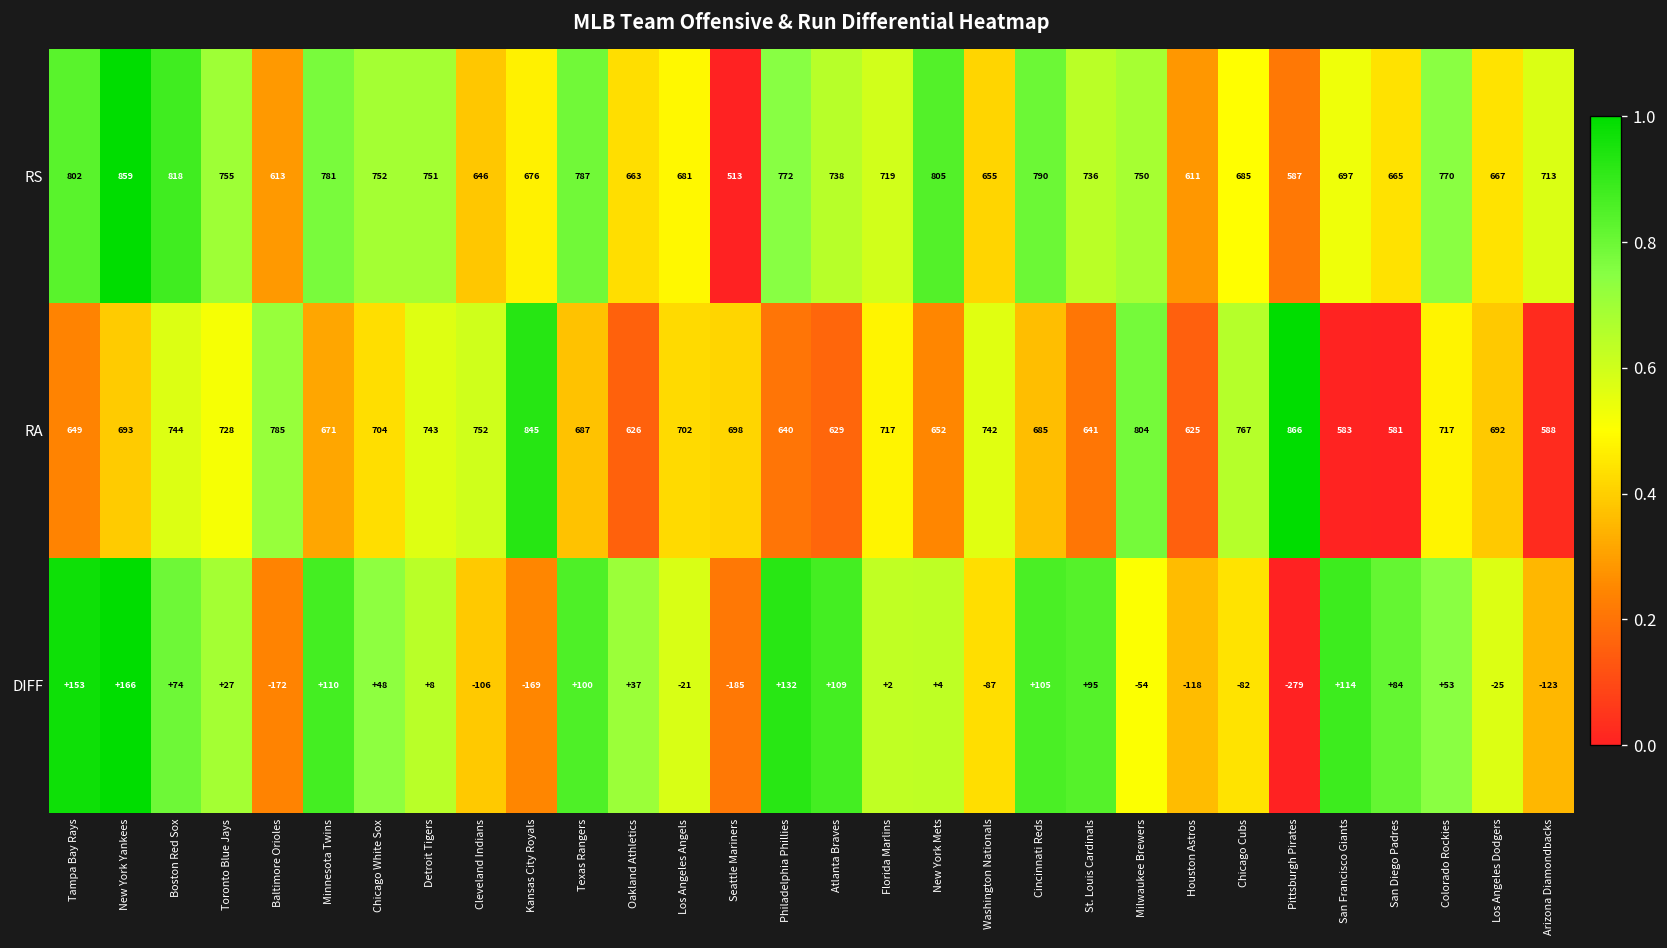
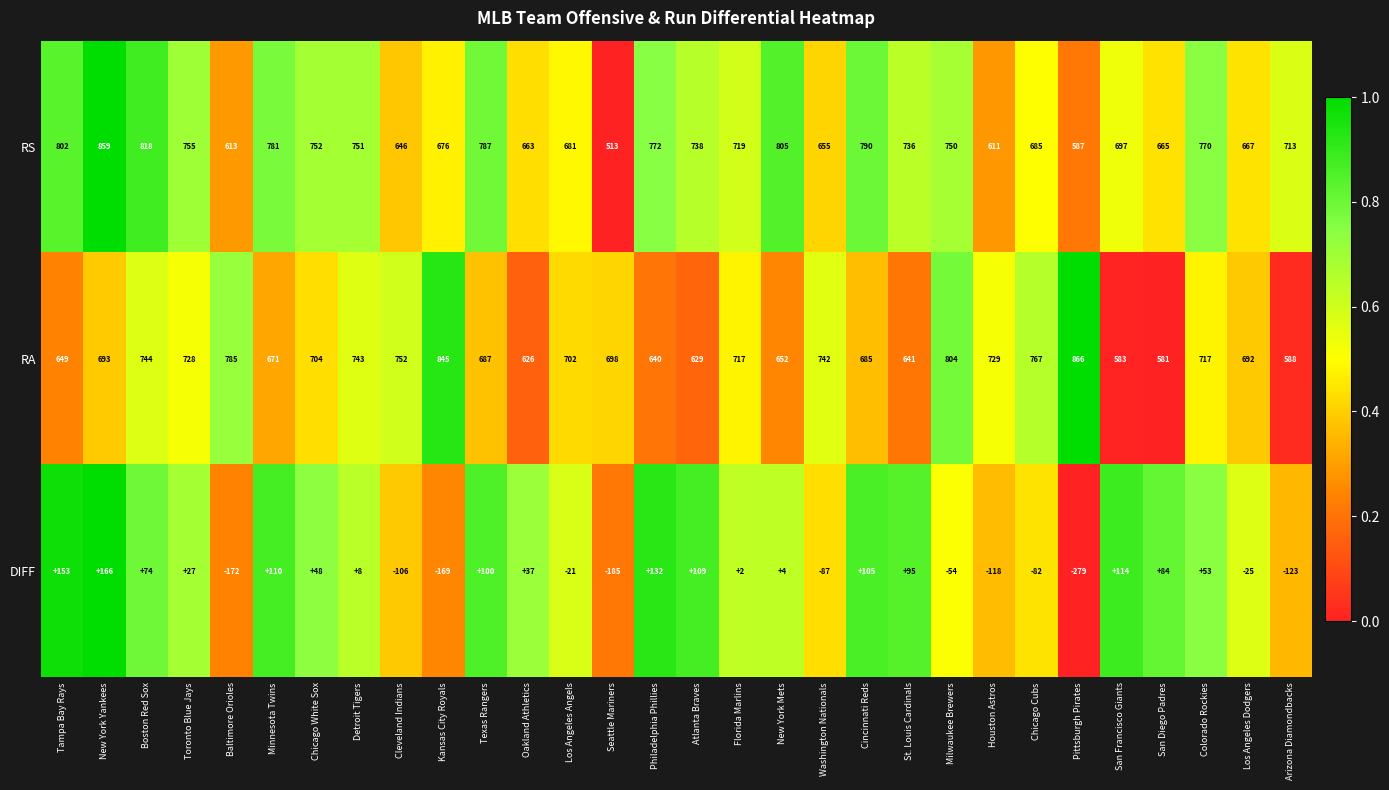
RA, Houston Astros: 625 -> 729
